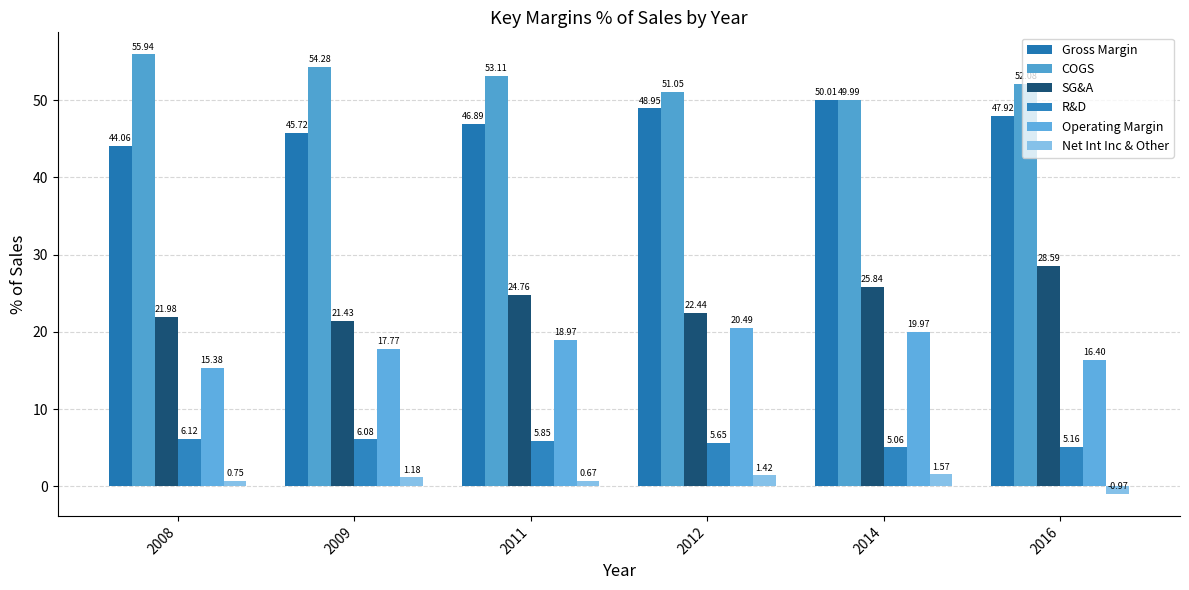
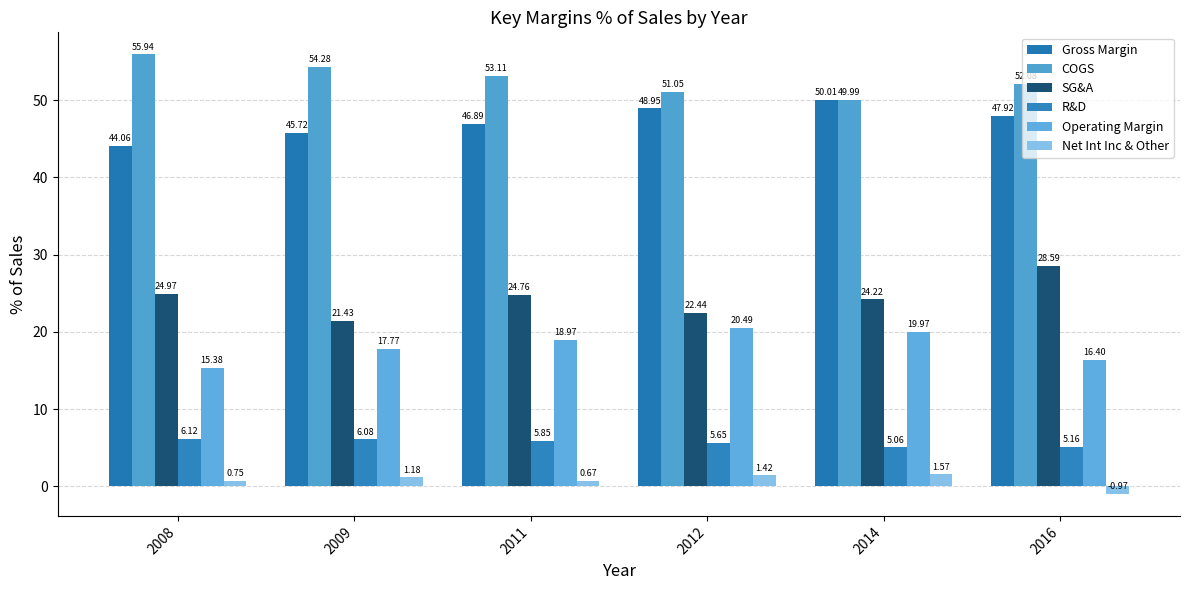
SG&A, 2008: 21.98 -> 24.97
SG&A, 2014: 25.84 -> 24.22
